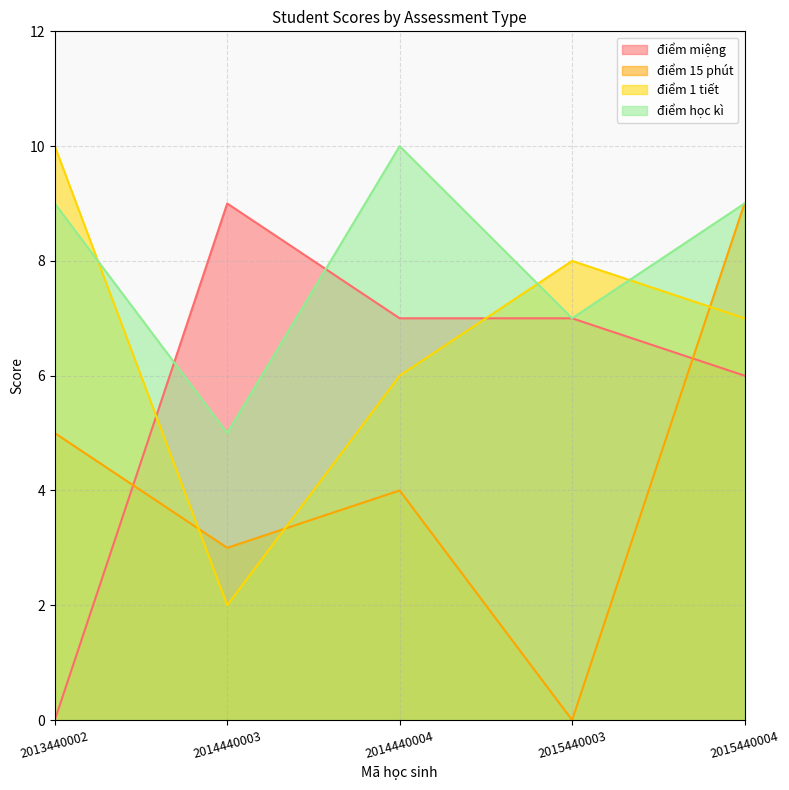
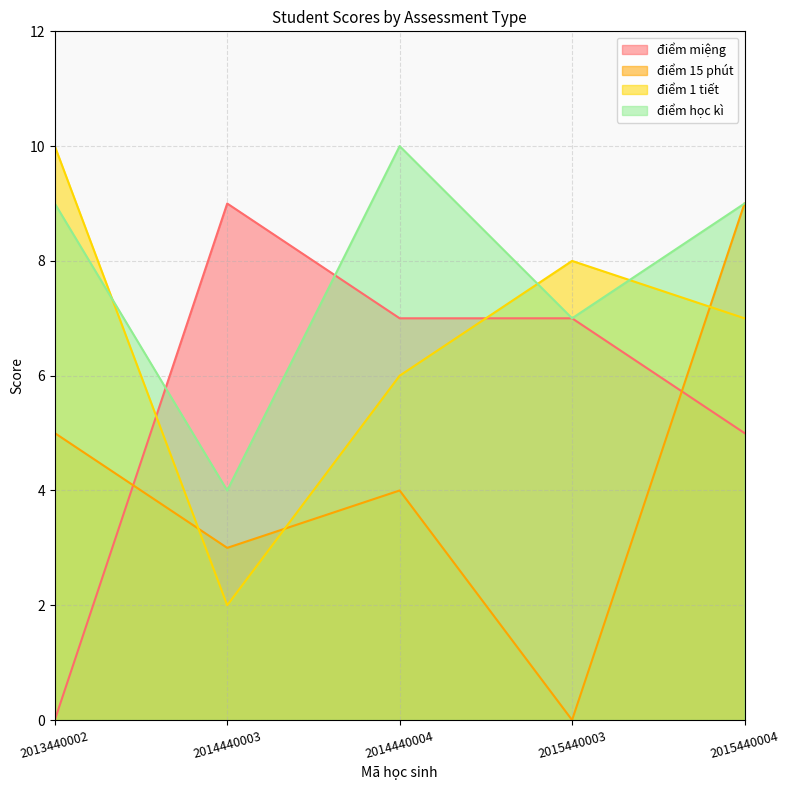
điểm học kì, 2014440003: 5 -> 4
điểm miệng, 2015440004: 6 -> 5
